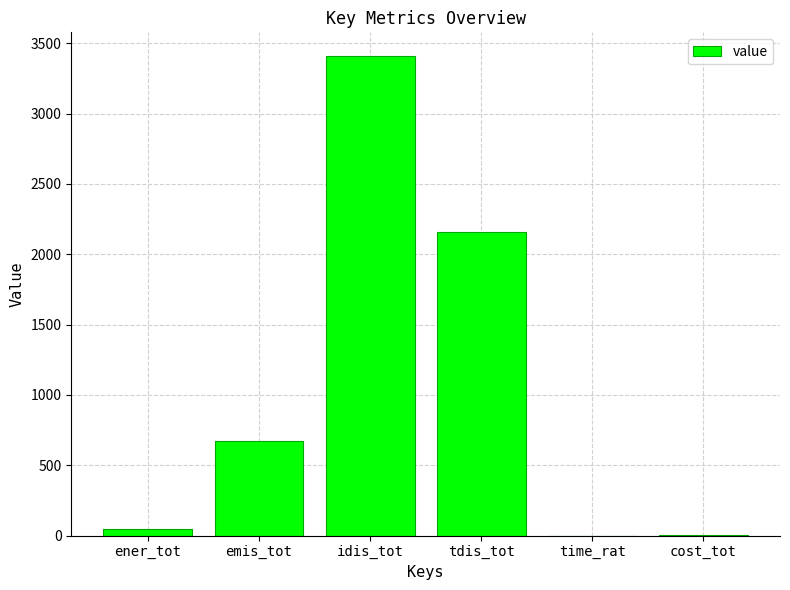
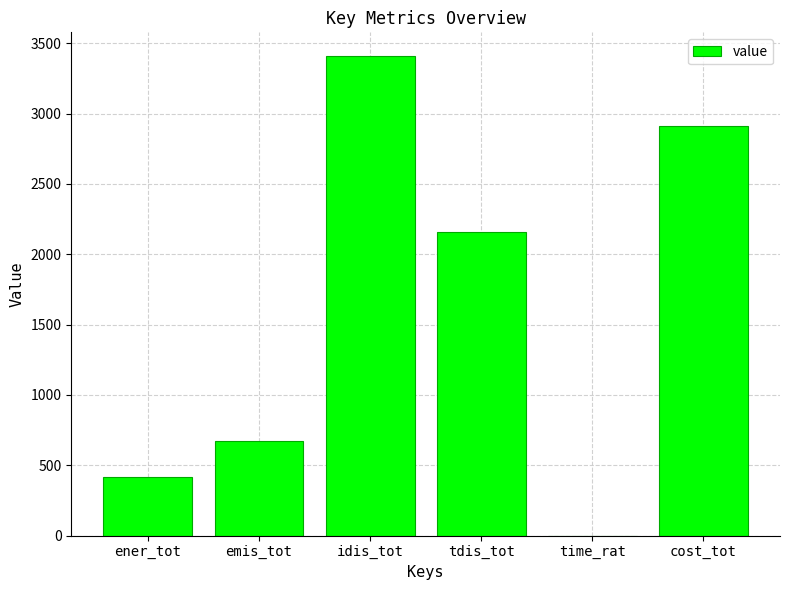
ener_tot: 50 -> 410
cost_tot: 0 -> 2910
